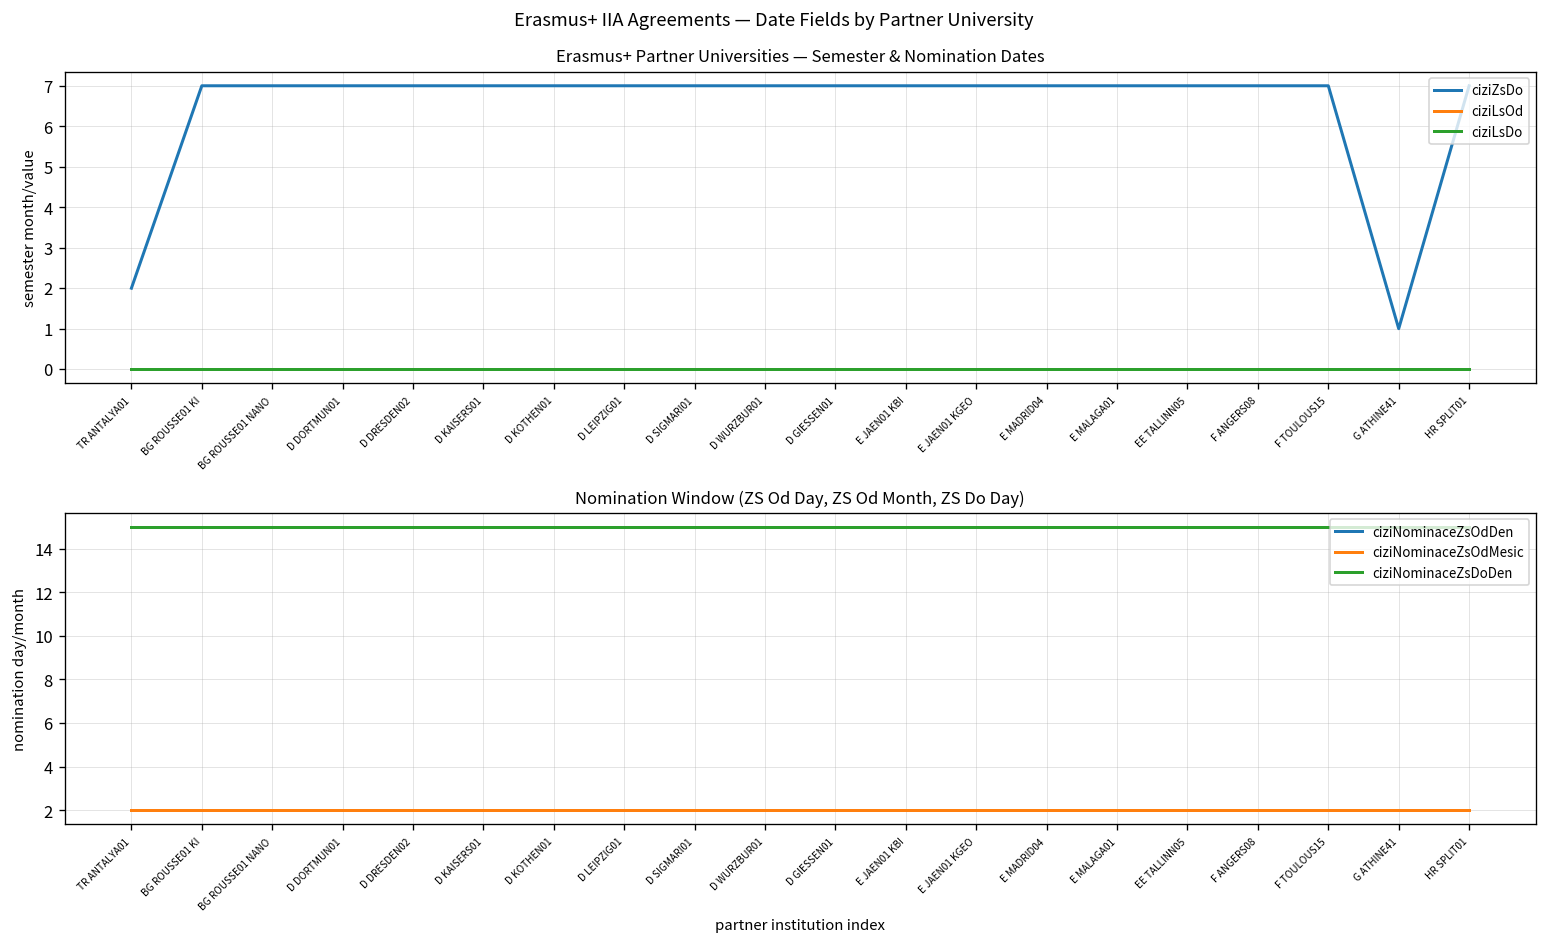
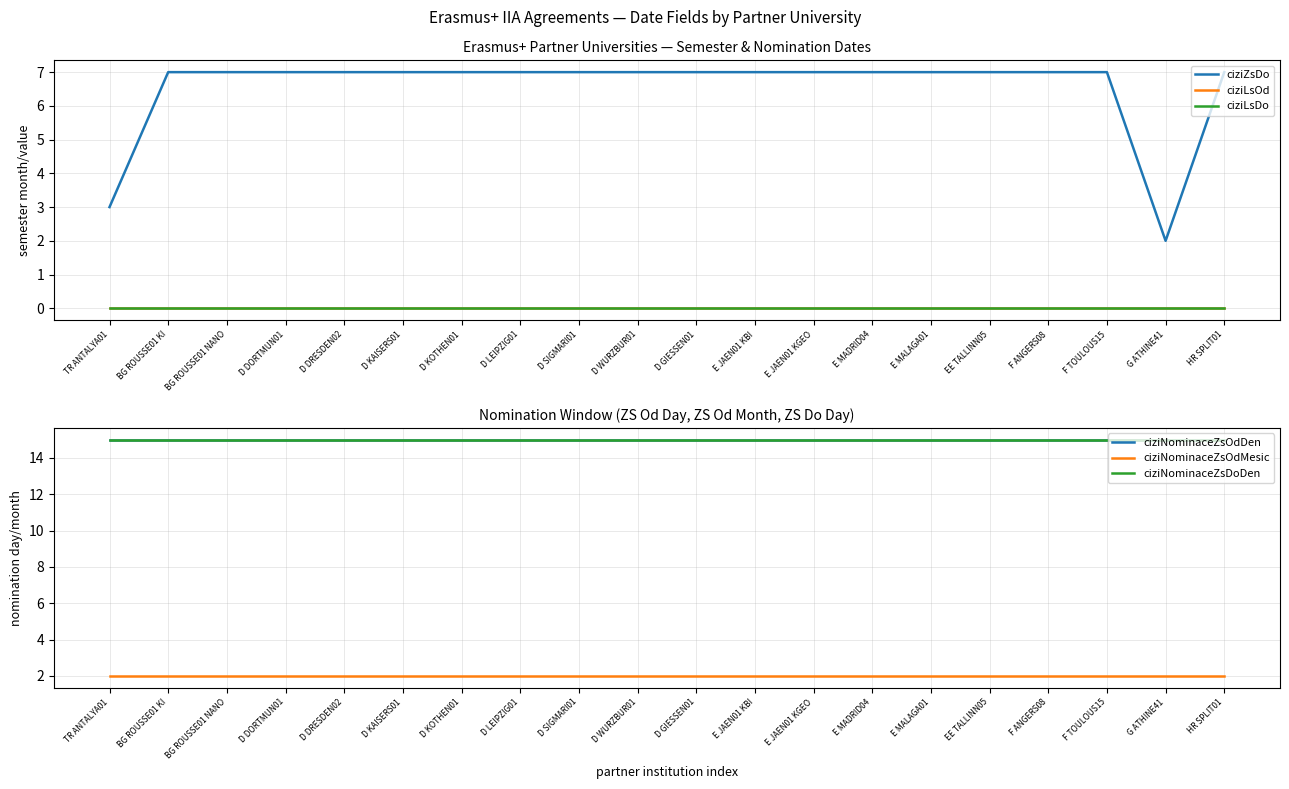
Erasmus+ Partner Universities — Semester & Nomination Dates, ciziZsDo, TR ANTALYA01: 2 -> 3
Erasmus+ Partner Universities — Semester & Nomination Dates, ciziZsDo, G ATHINE41: 1 -> 2
